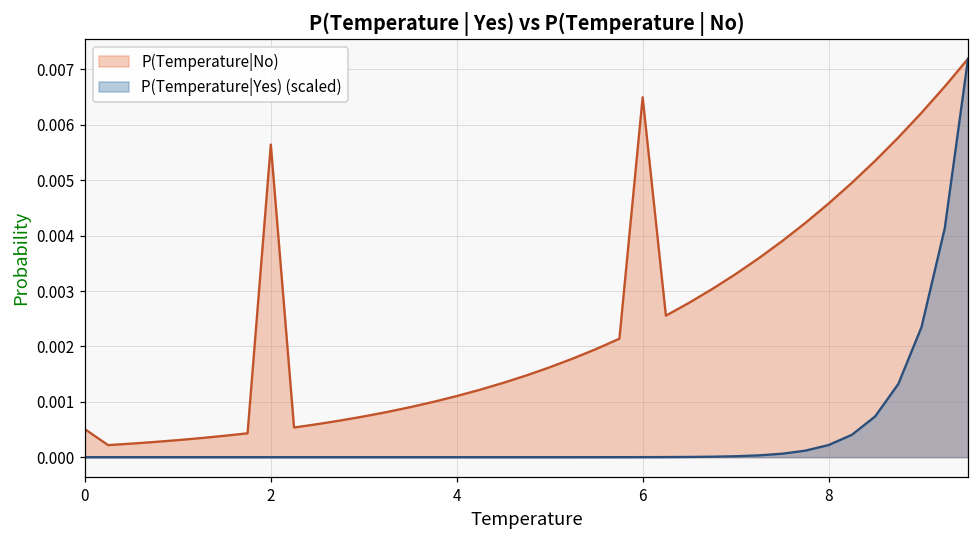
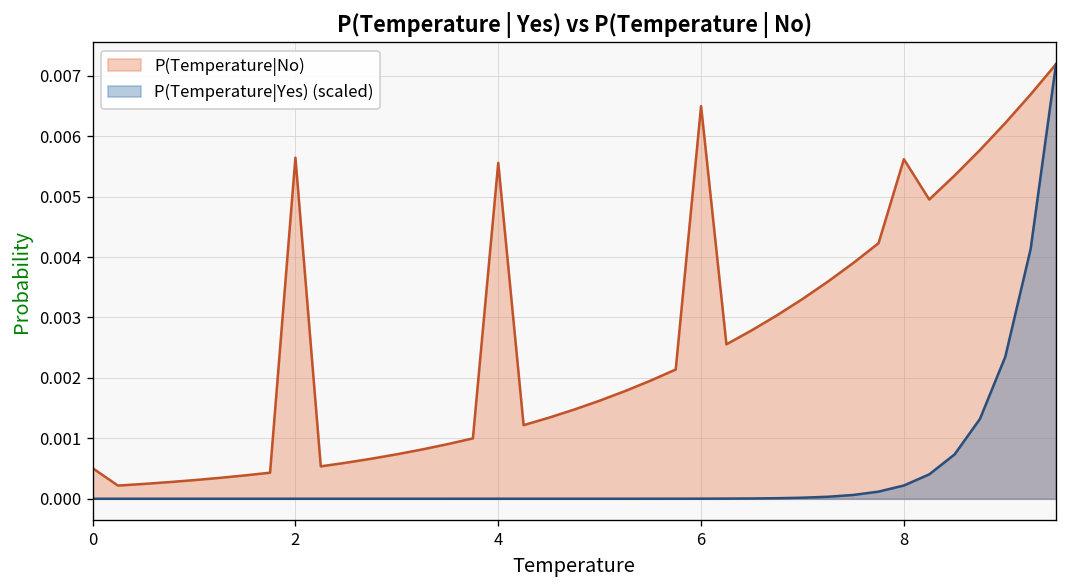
P(Temperature|No), 4: 0.0011 -> 0.0056
P(Temperature|No), 8: 0.0046 -> 0.0056
